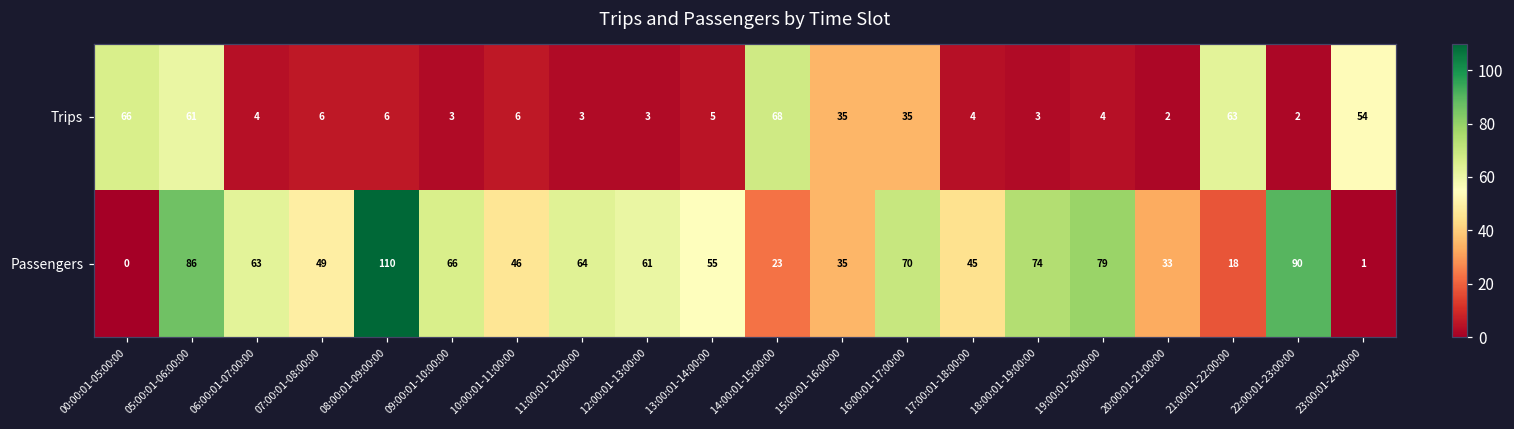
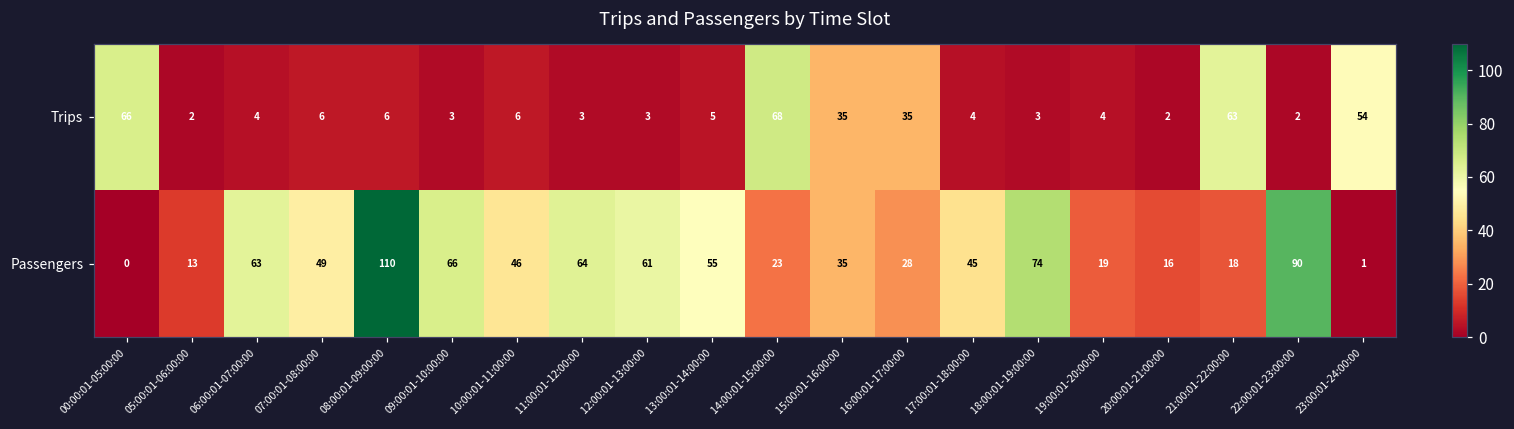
Trips, 05:00:01-06:00:00: 61 -> 2
Passengers, 05:00:01-06:00:00: 86 -> 13
Passengers, 16:00:01-17:00:00: 70 -> 28
Passengers, 19:00:01-20:00:00: 79 -> 19
Passengers, 20:00:01-21:00:00: 33 -> 16
